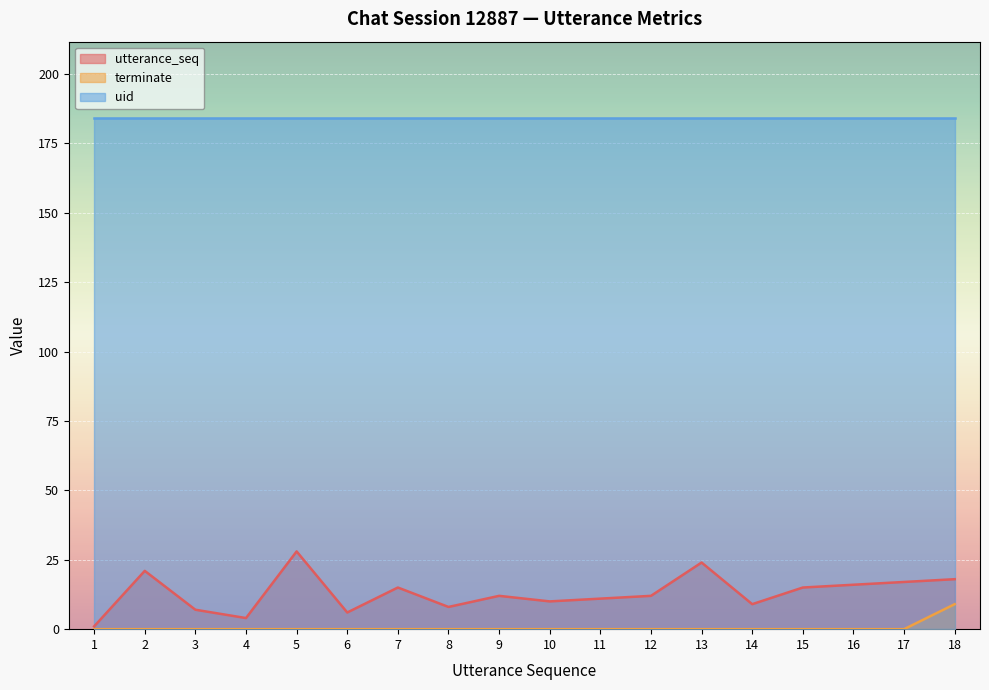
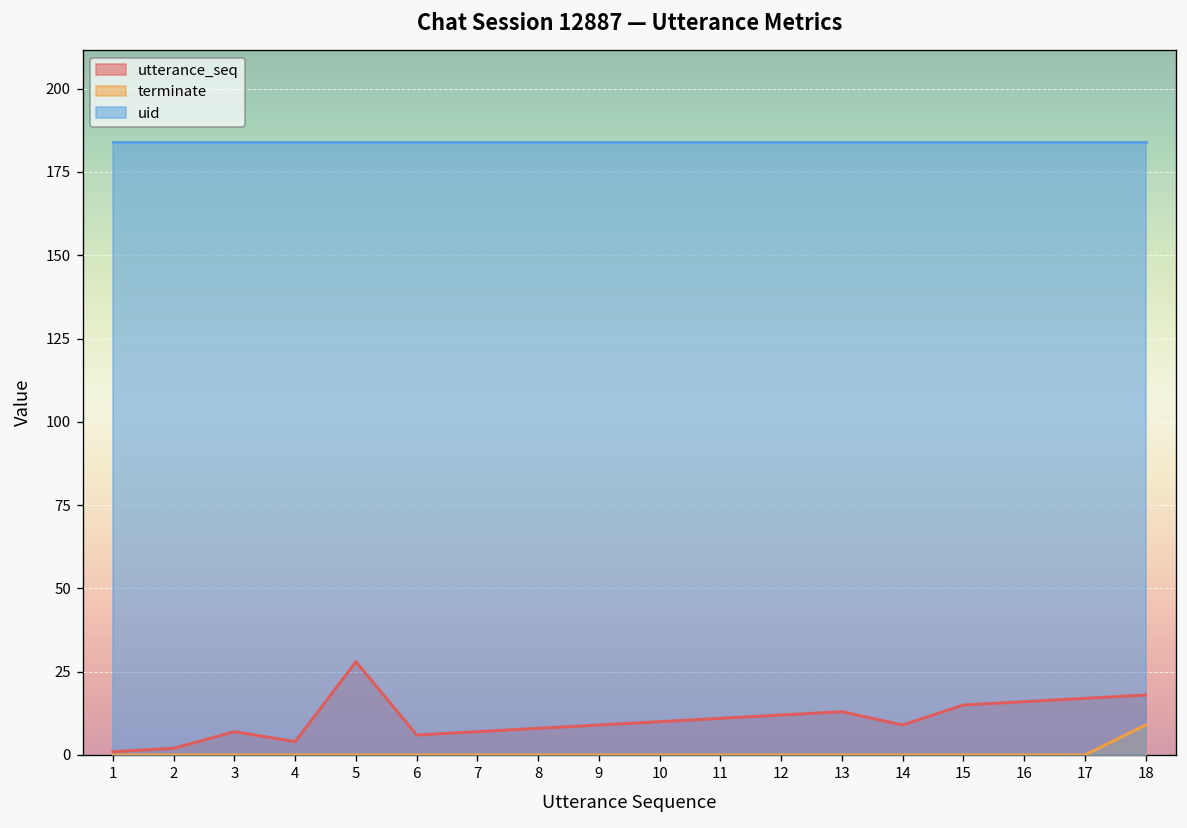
utterance_seq, 2: 21 -> 2
utterance_seq, 7: 15 -> 7
utterance_seq, 9: 12 -> 9
utterance_seq, 13: 24 -> 13
